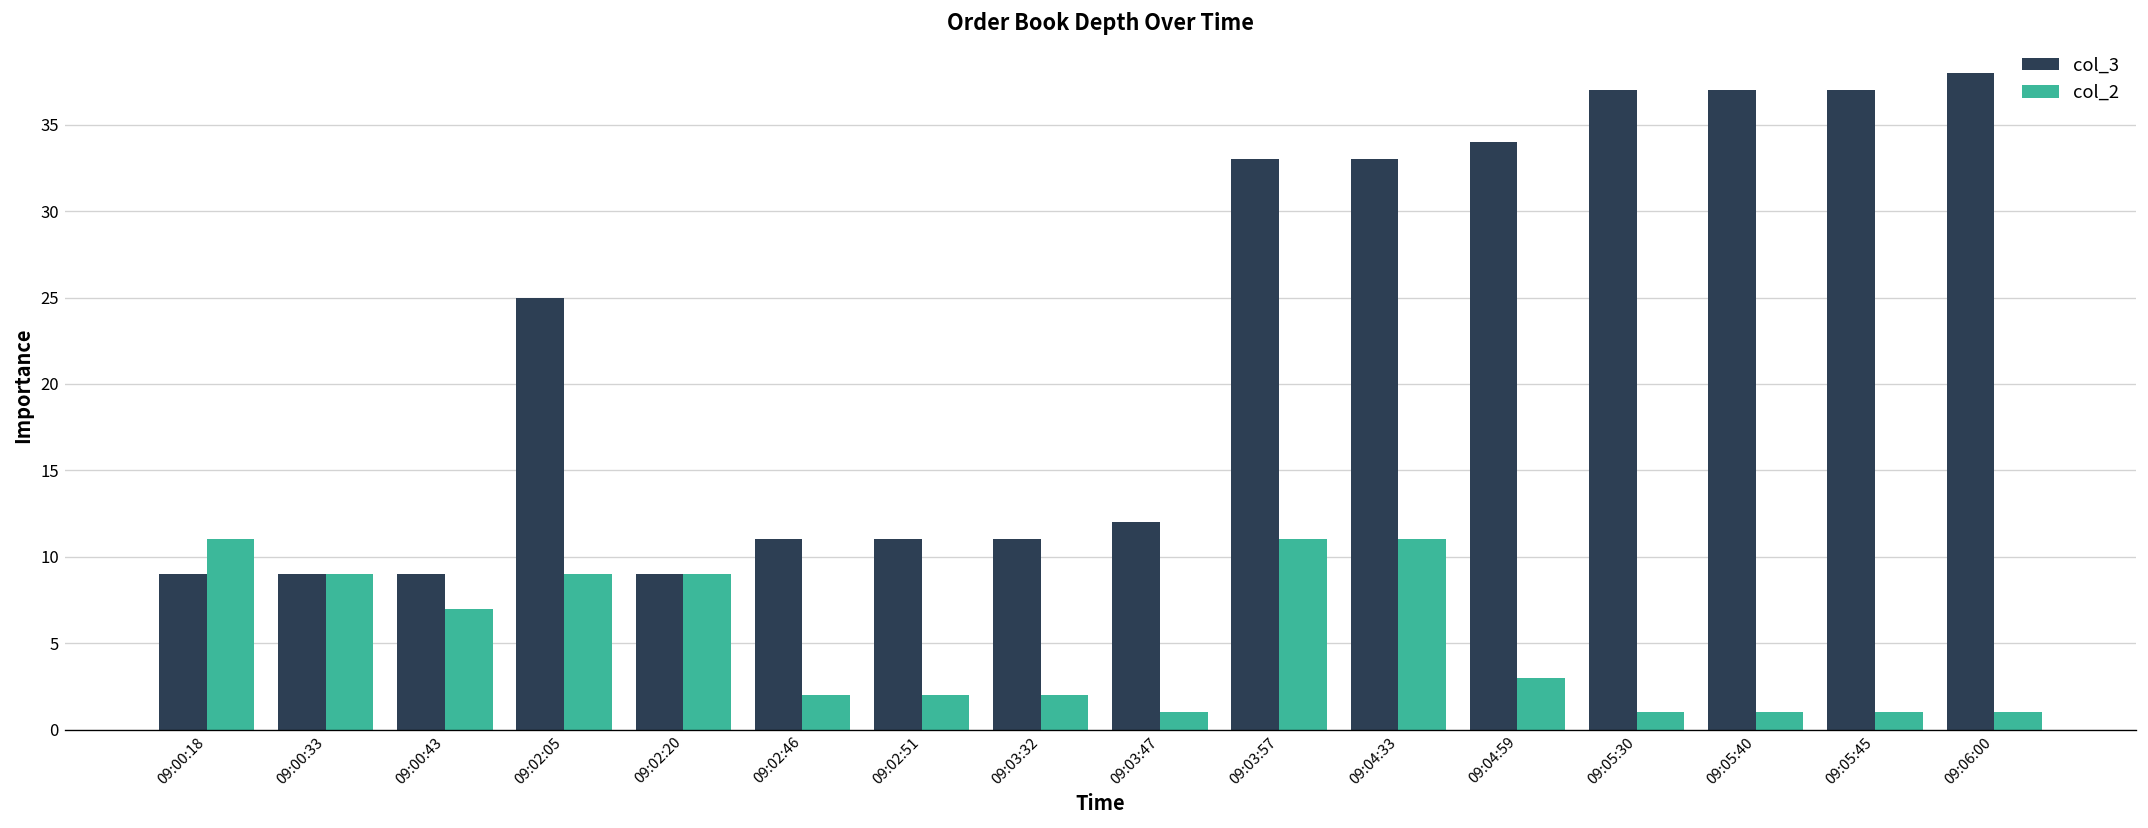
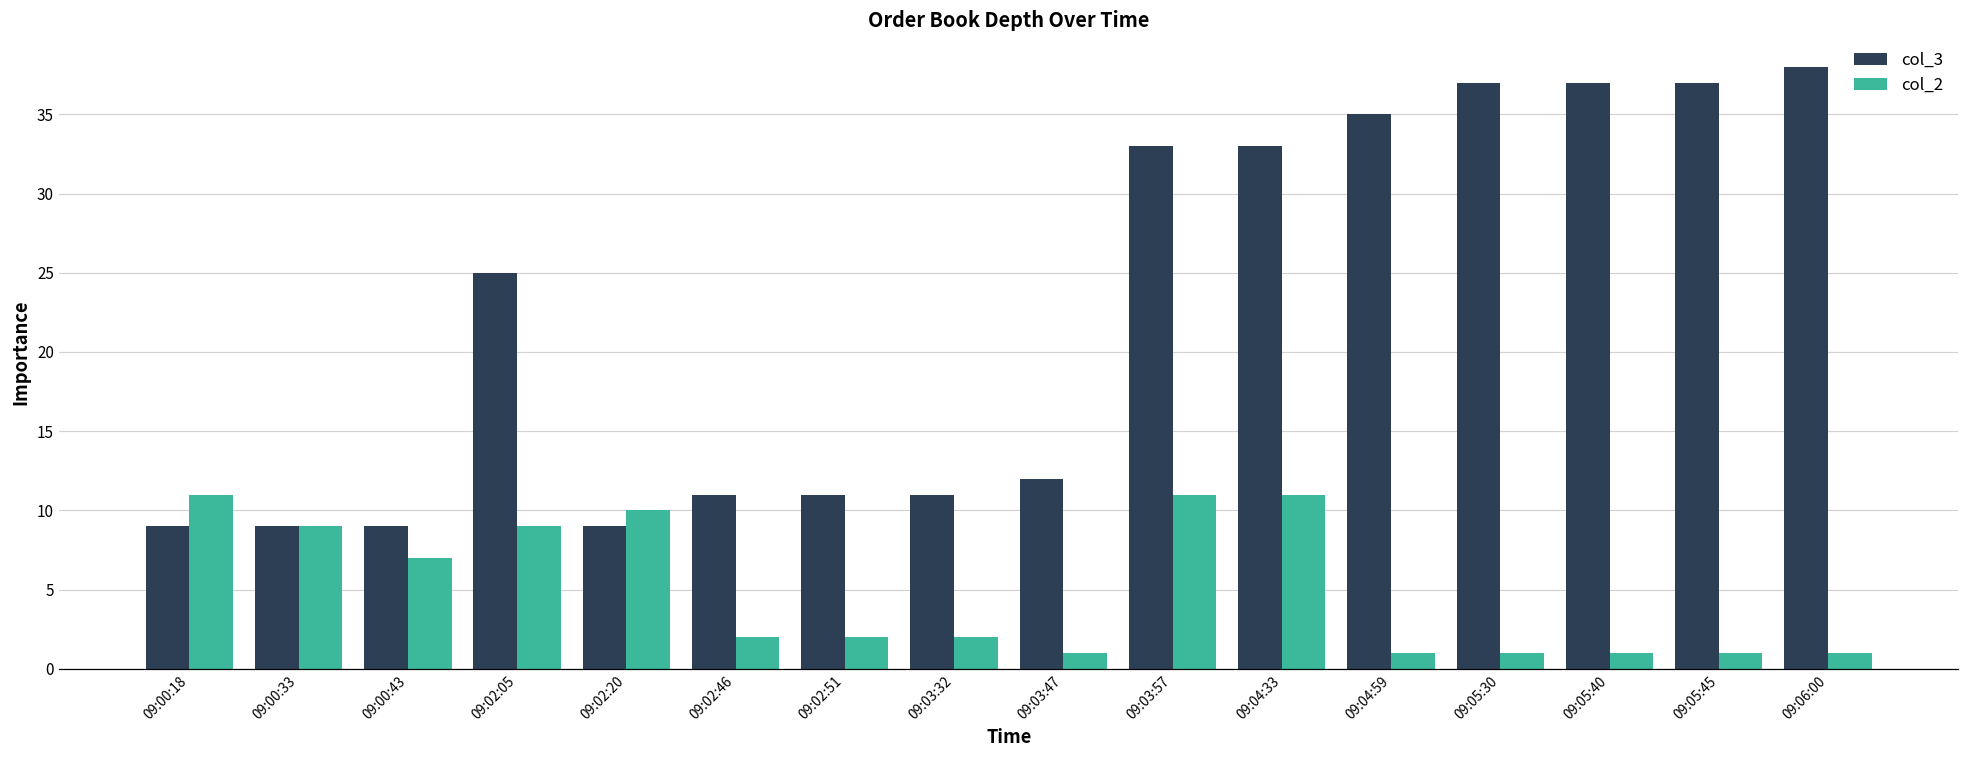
col_2, 09:02:20: 9 -> 10
col_3, 09:04:59: 34 -> 35
col_2, 09:04:59: 3 -> 1
